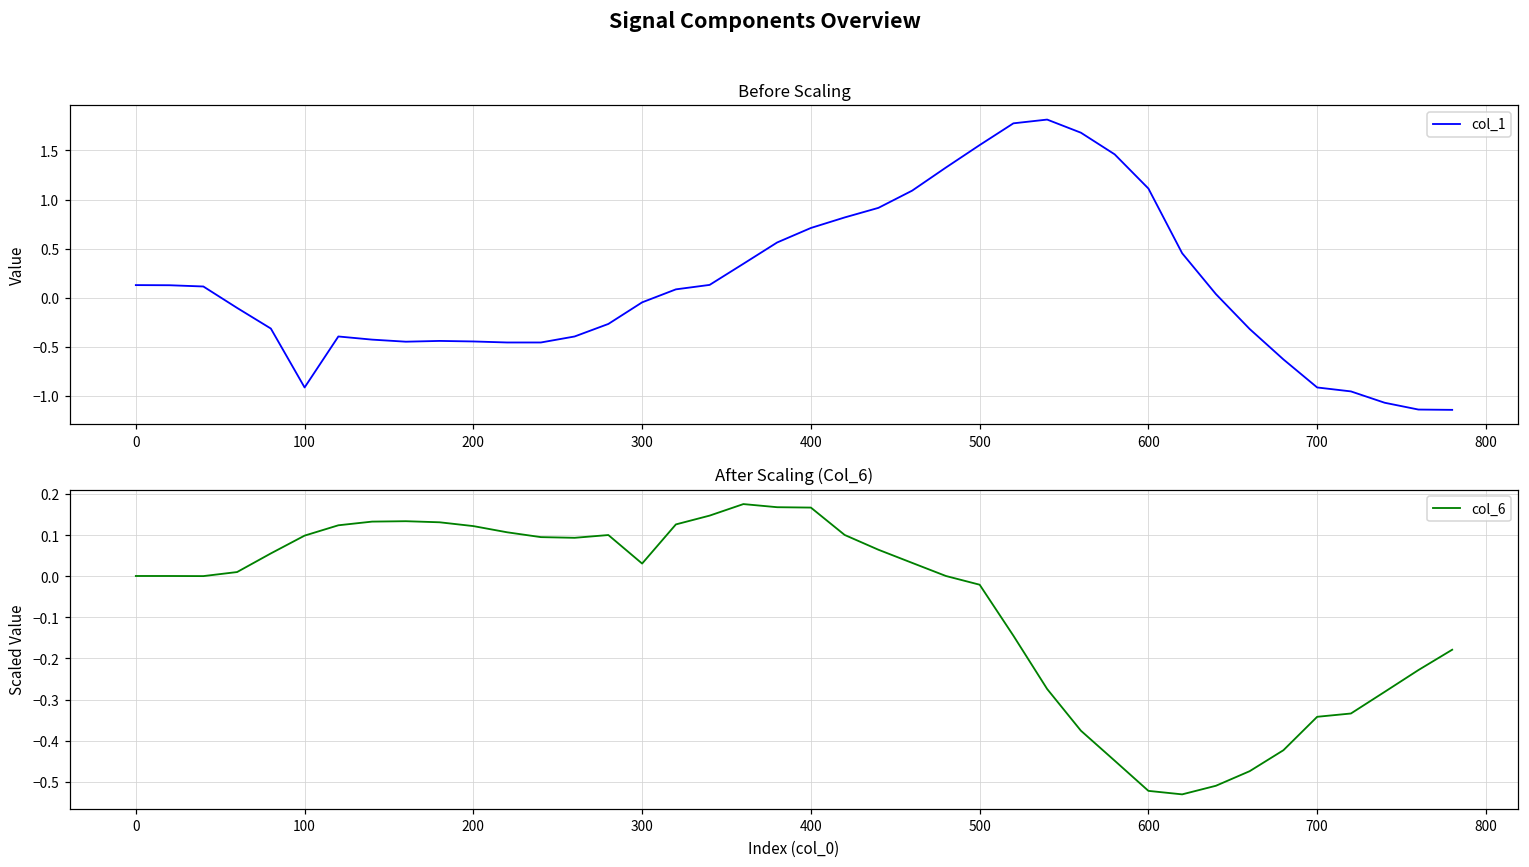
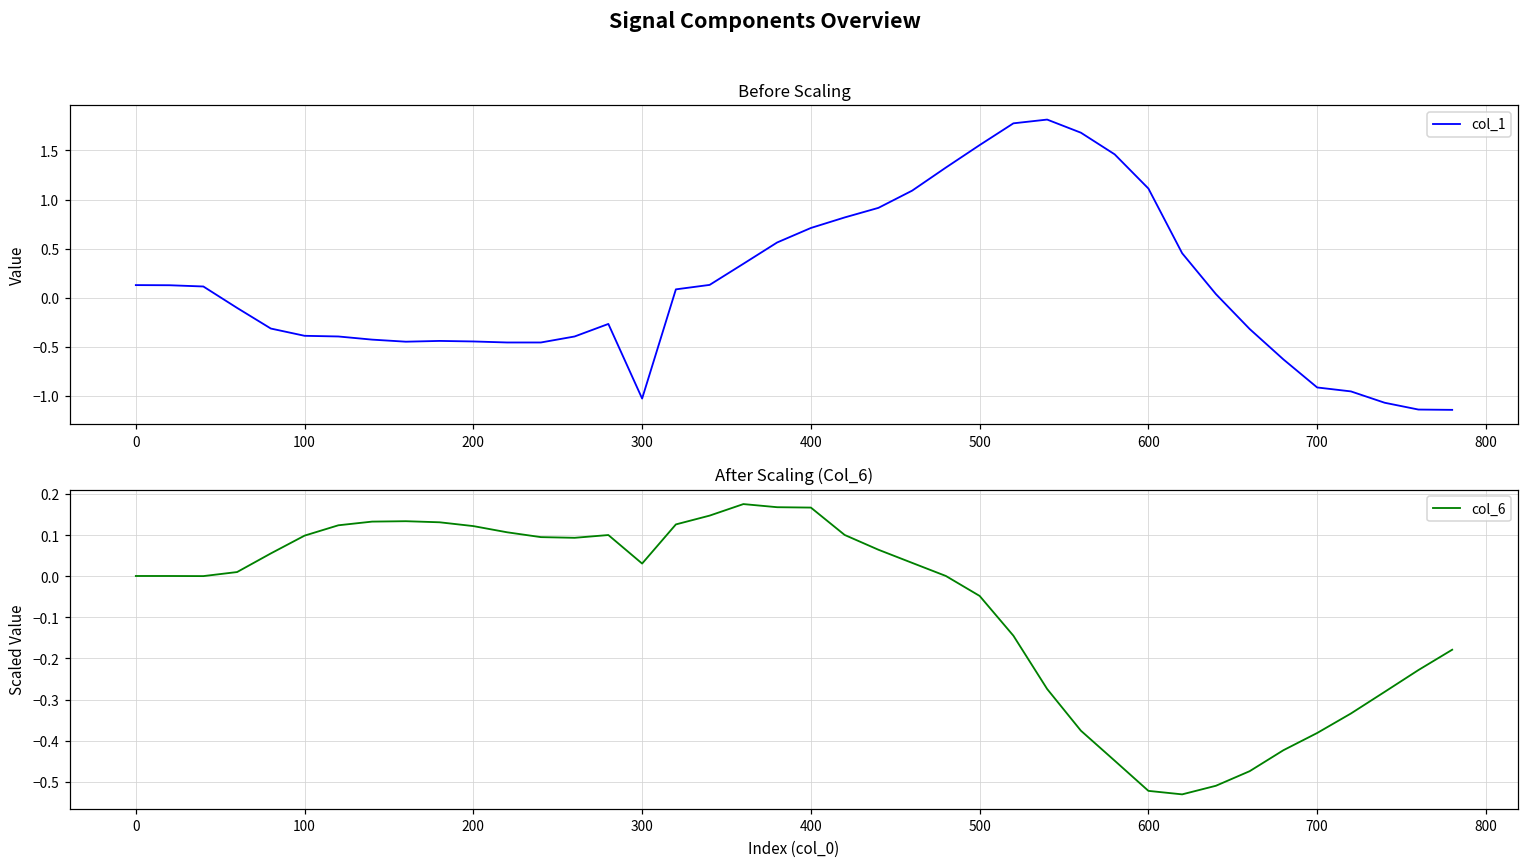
Before Scaling, 100: -0.9 -> -0.4
Before Scaling, 300: 0.0 -> -1.0
After Scaling (Col_6), 500: -0.02 -> -0.05
After Scaling (Col_6), 700: -0.34 -> -0.38
